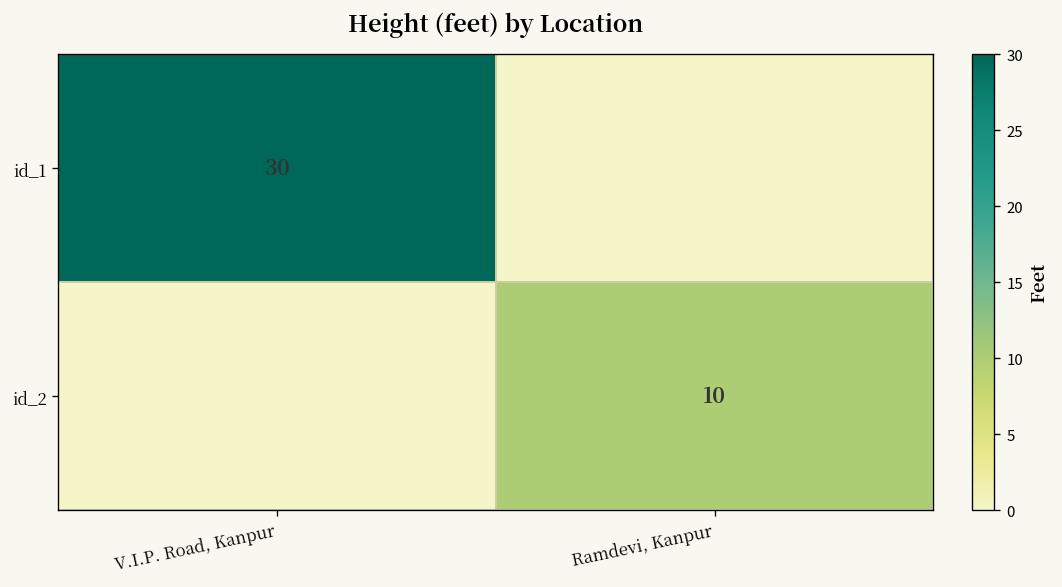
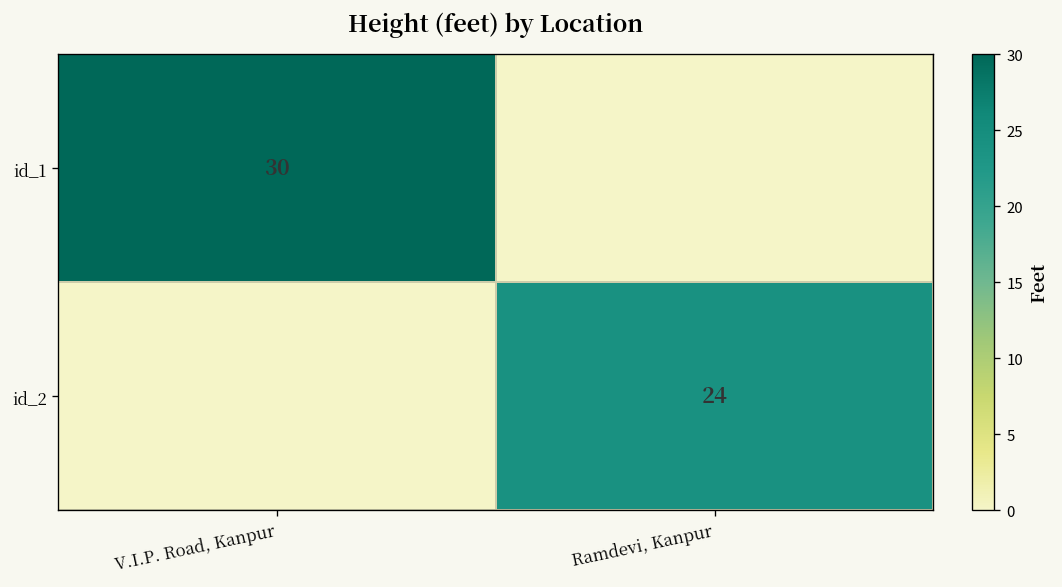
id_2, Ramdevi, Kanpur: 10 -> 24
